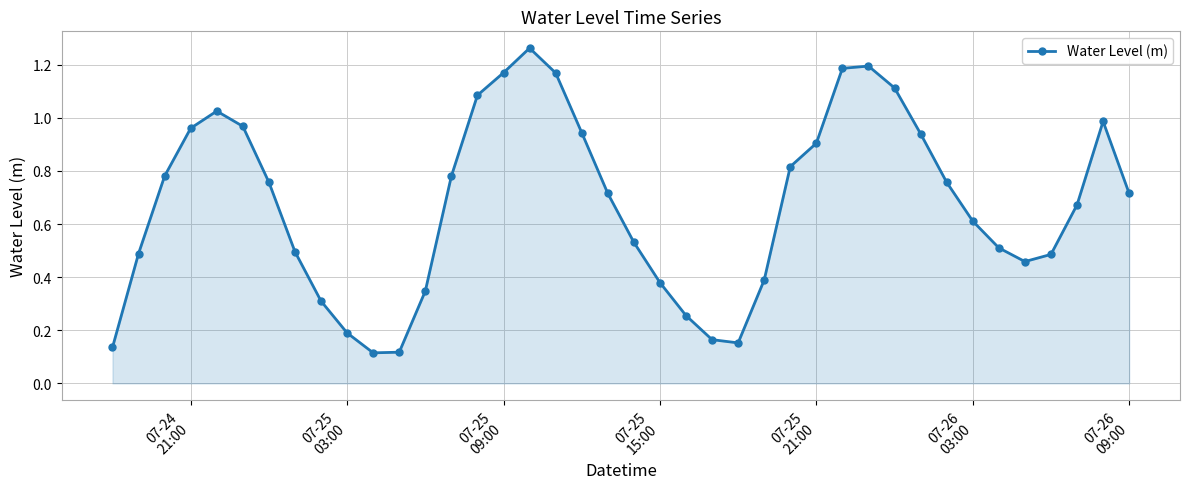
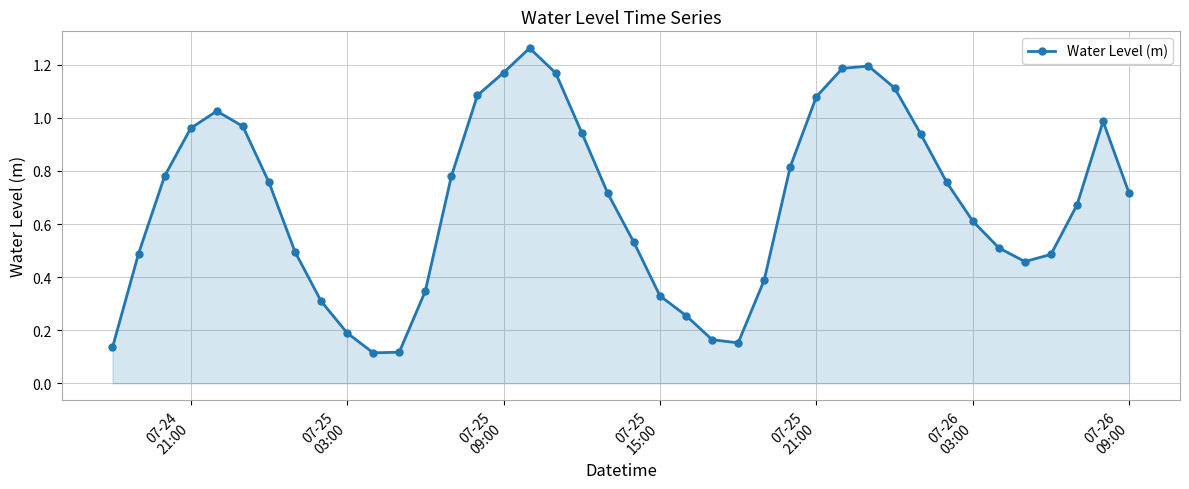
07-25 15:00: 0.38 -> 0.33
07-25 21:00: 0.90 -> 1.08
